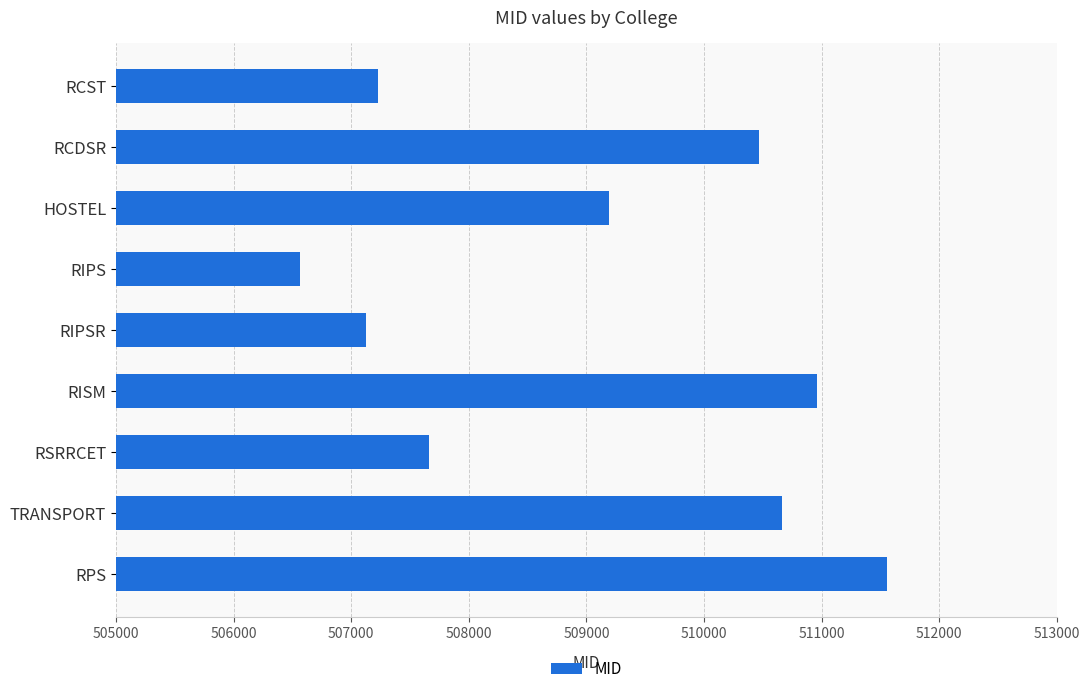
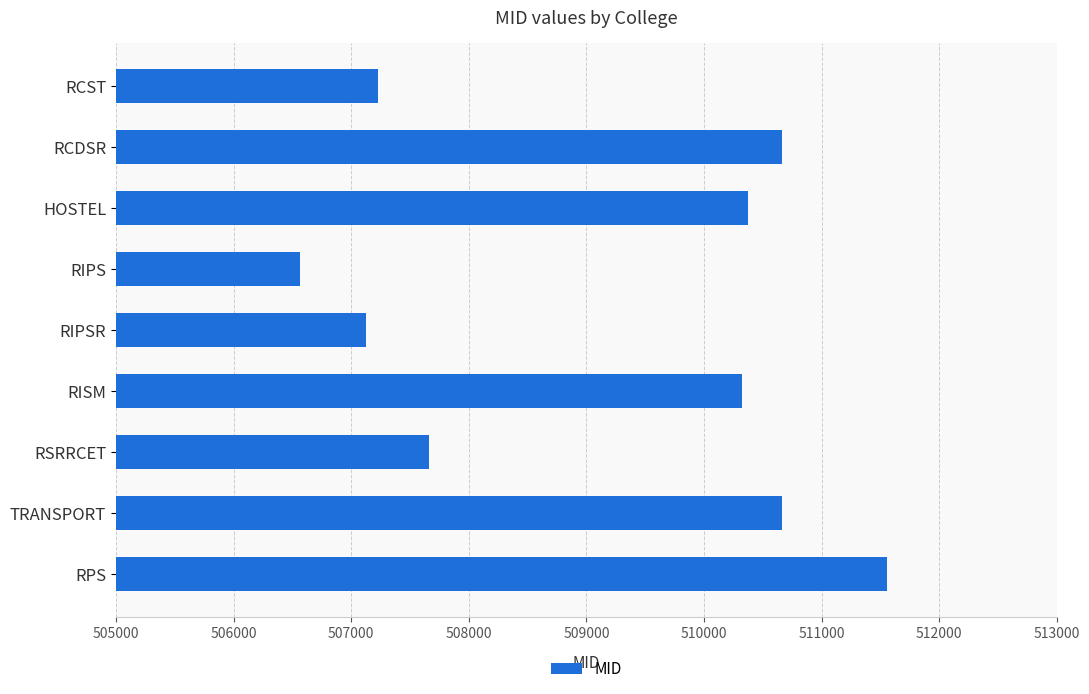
RCDSR: 510470 -> 510670
HOSTEL: 509190 -> 510370
RISM: 510970 -> 510330
